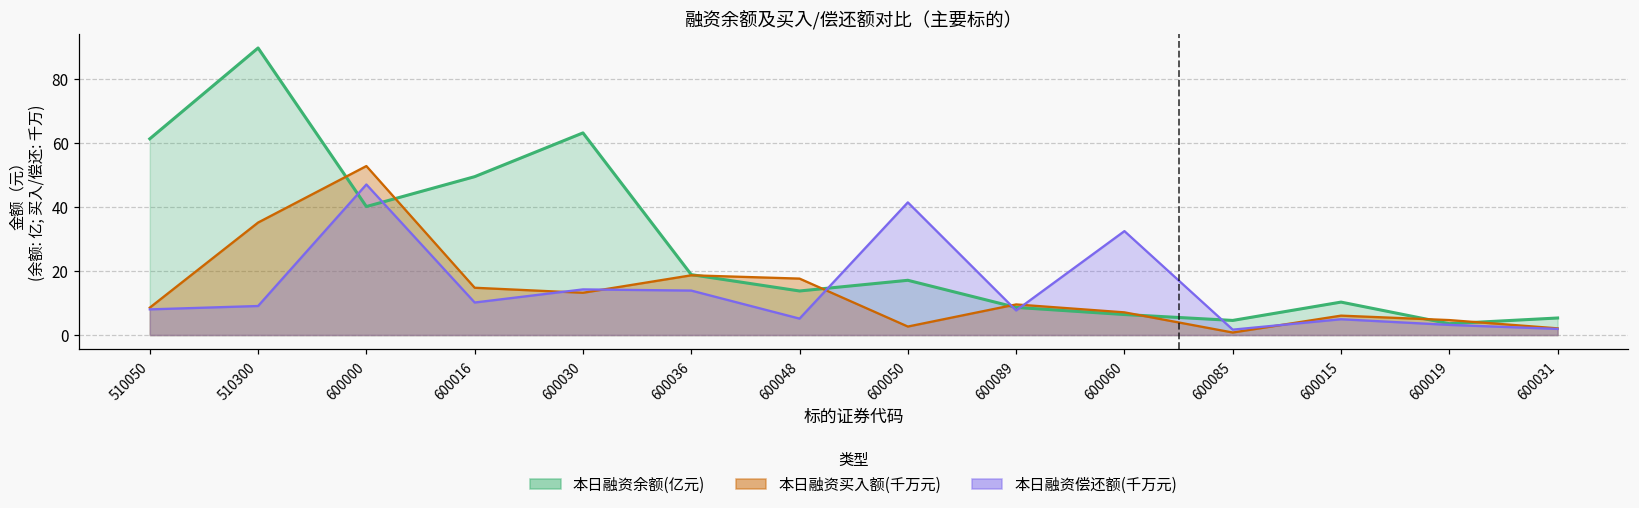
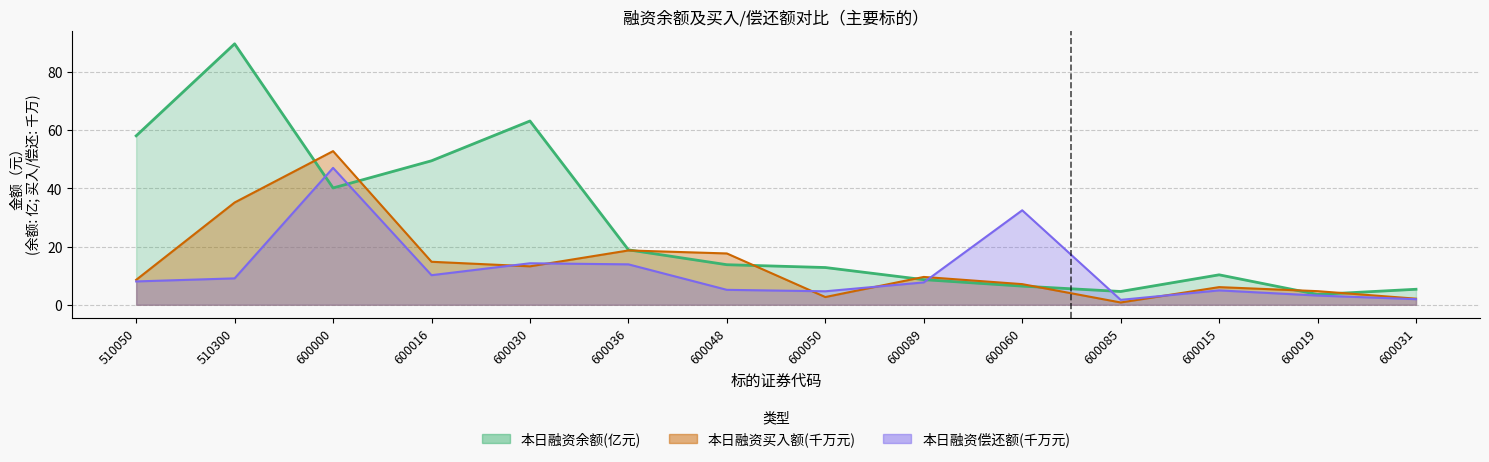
本日融资余额(亿元), 510050: 61 -> 58
本日融资余额(亿元), 600050: 17 -> 13
本日融资偿还额(千万元), 600050: 41 -> 5
